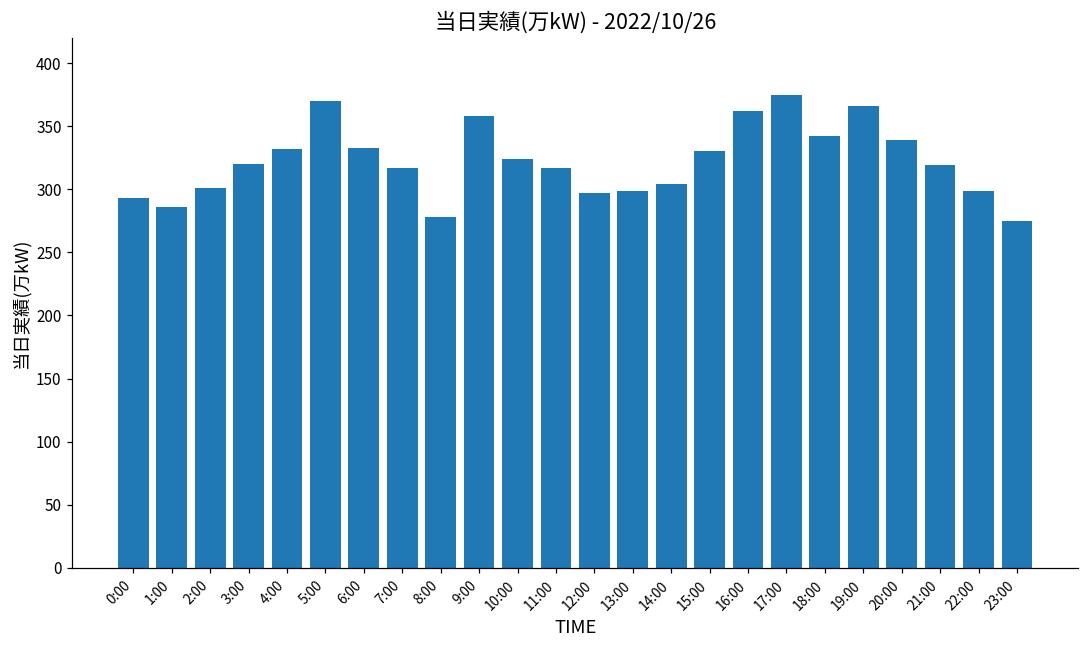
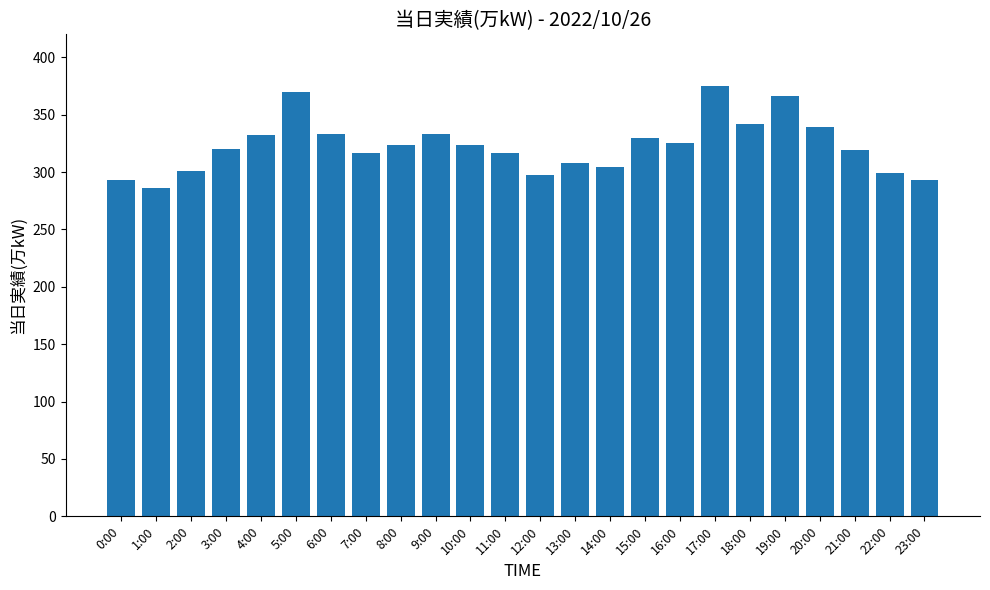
8:00: 278 -> 324
9:00: 358 -> 333
13:00: 299 -> 308
16:00: 362 -> 325
23:00: 275 -> 293
